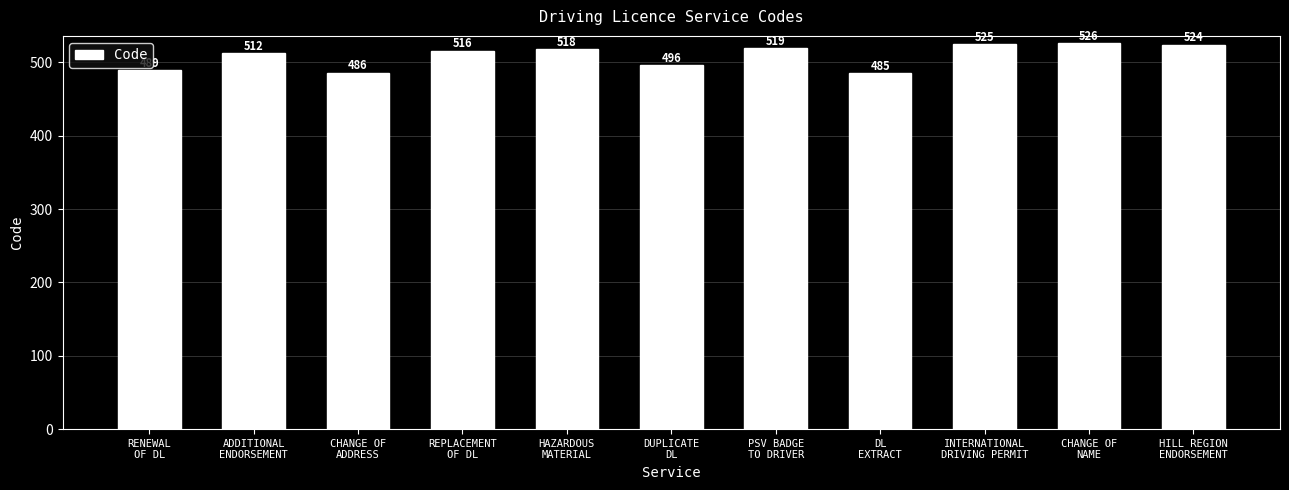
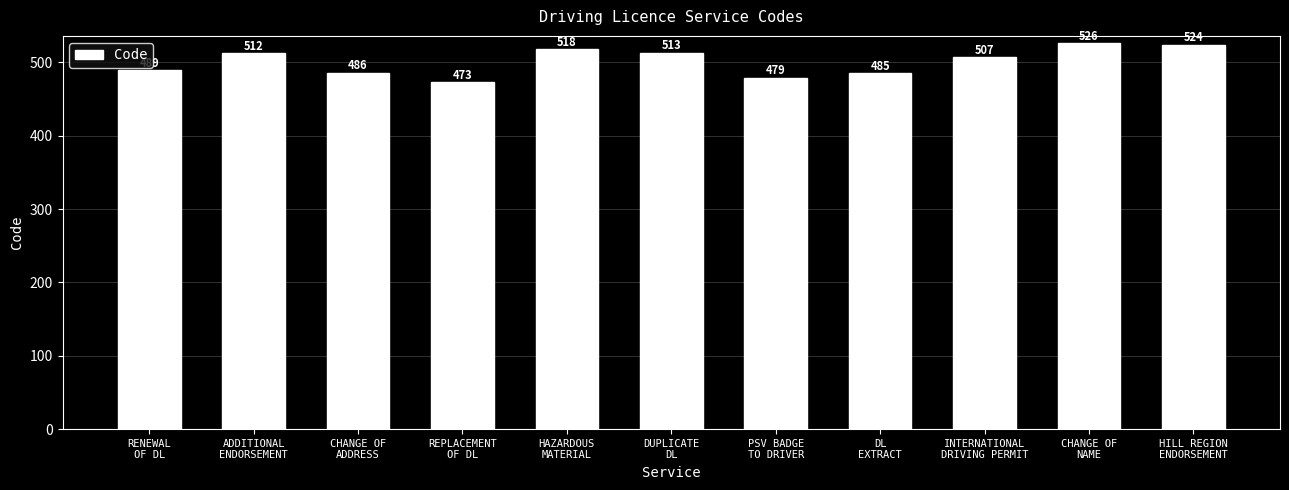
REPLACEMENT OF DL: 516 -> 473
DUPLICATE DL: 496 -> 513
PSV BADGE TO DRIVER: 519 -> 479
INTERNATIONAL DRIVING PERMIT: 525 -> 507
